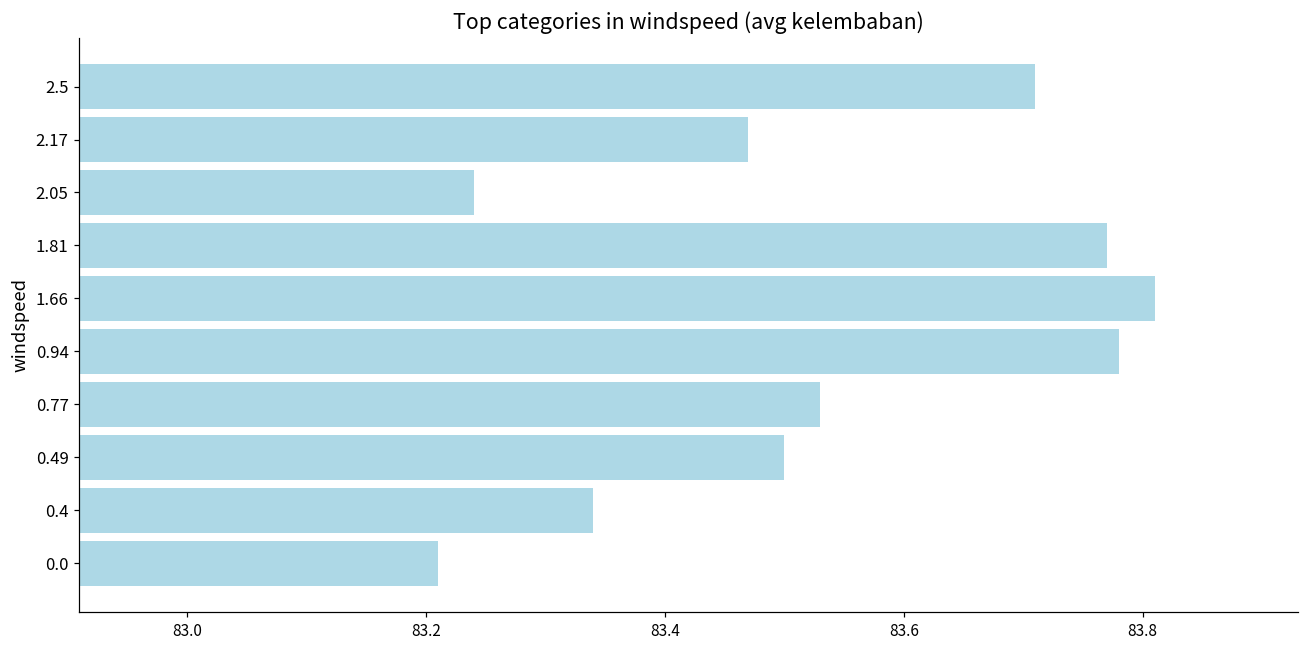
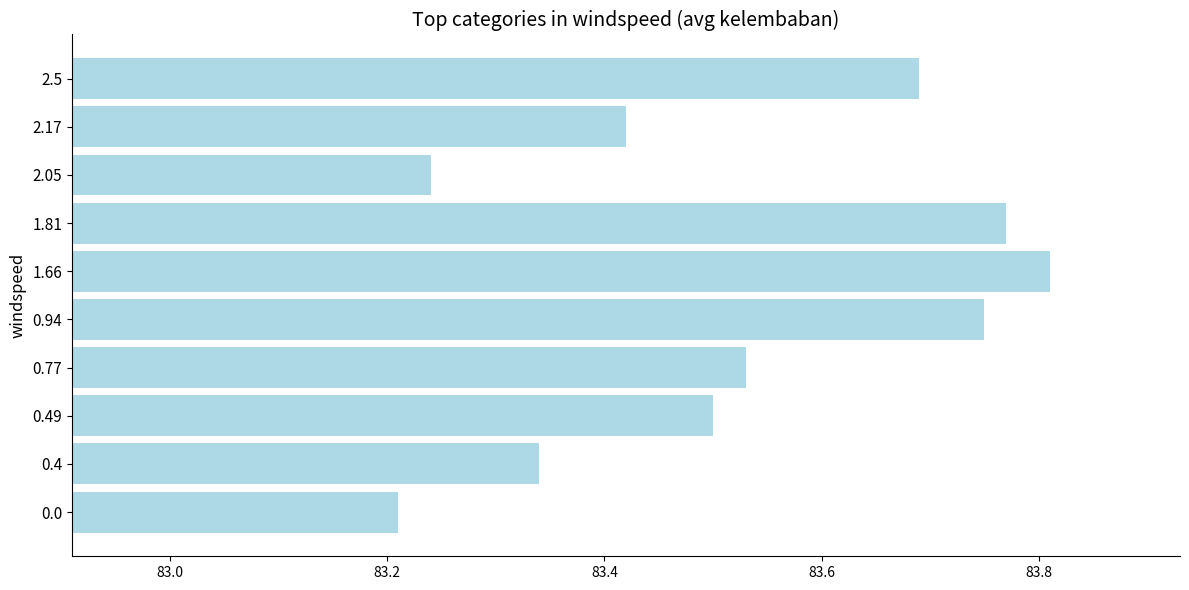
2.5: 83.71 -> 83.69
2.17: 83.47 -> 83.42
0.94: 83.78 -> 83.75
